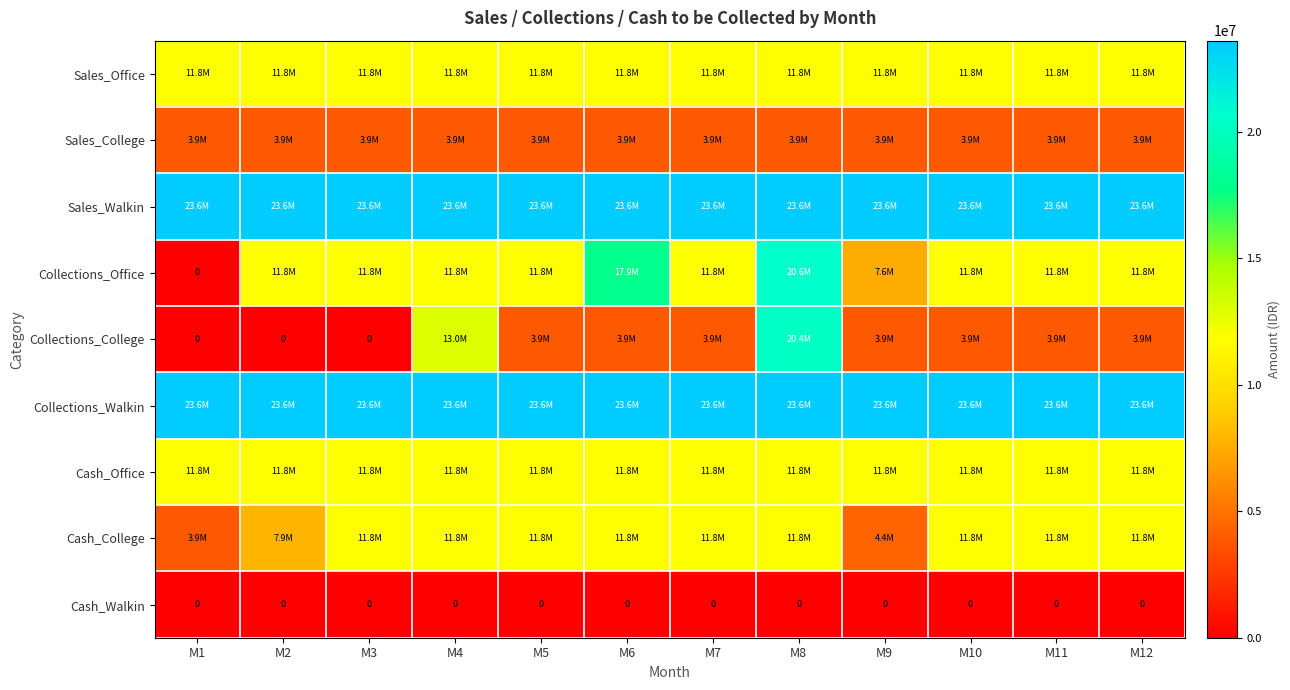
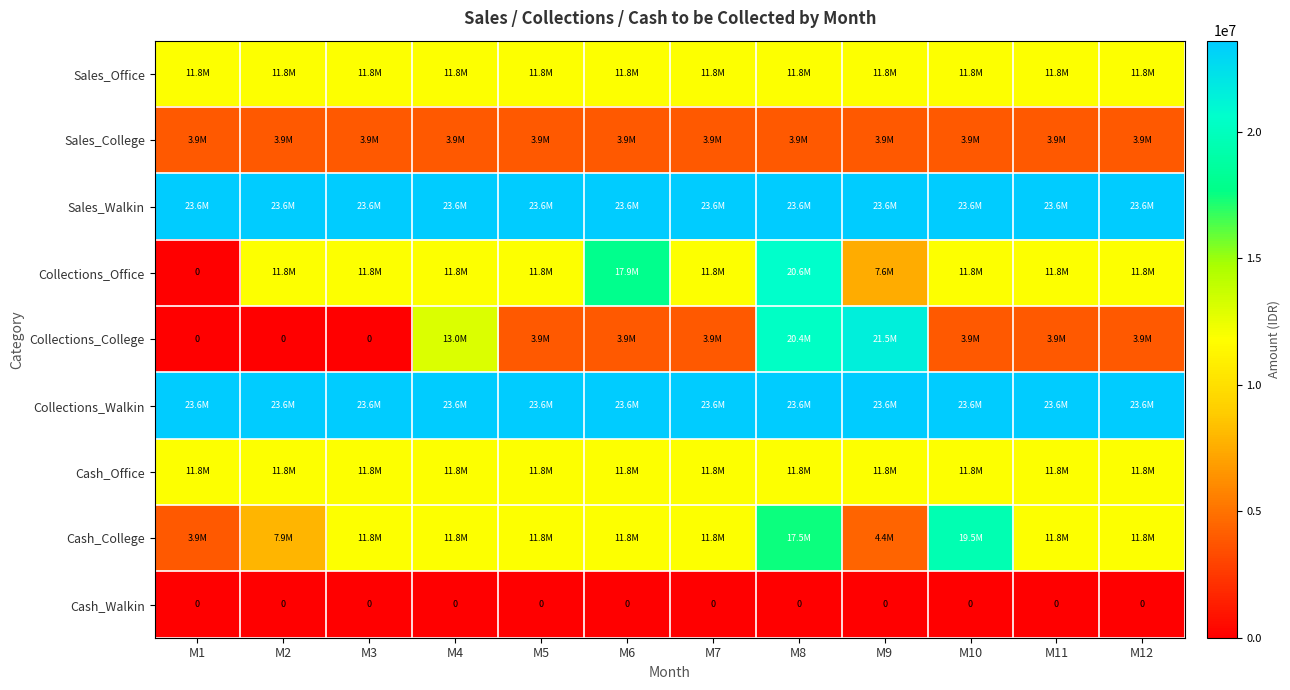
Collections_College, M9: 3.9M -> 21.5M
Cash_College, M8: 11.8M -> 17.5M
Cash_College, M10: 11.8M -> 19.5M
